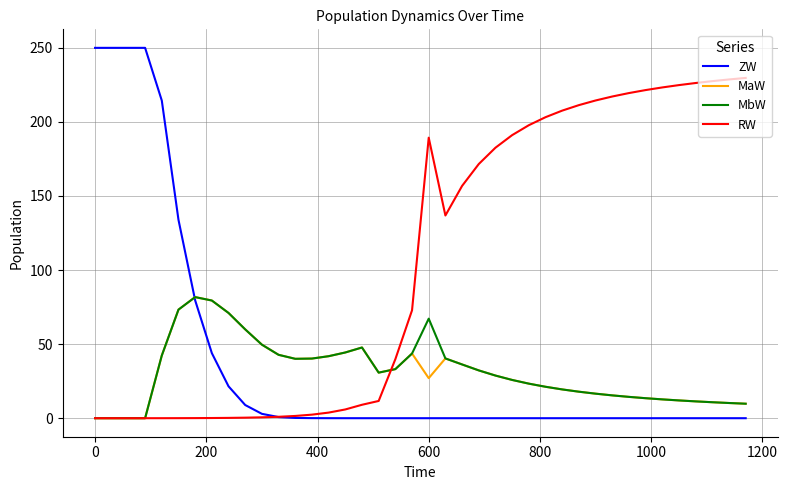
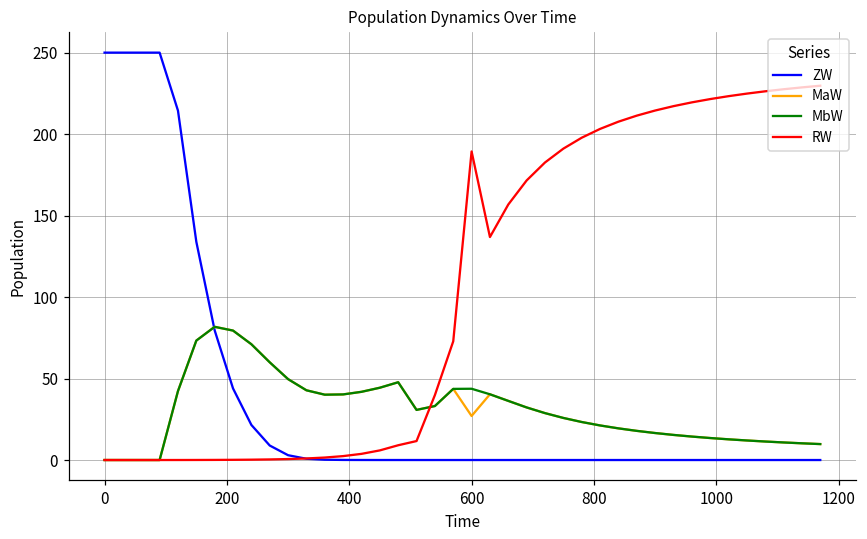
MbW, 600: 67 -> 44
